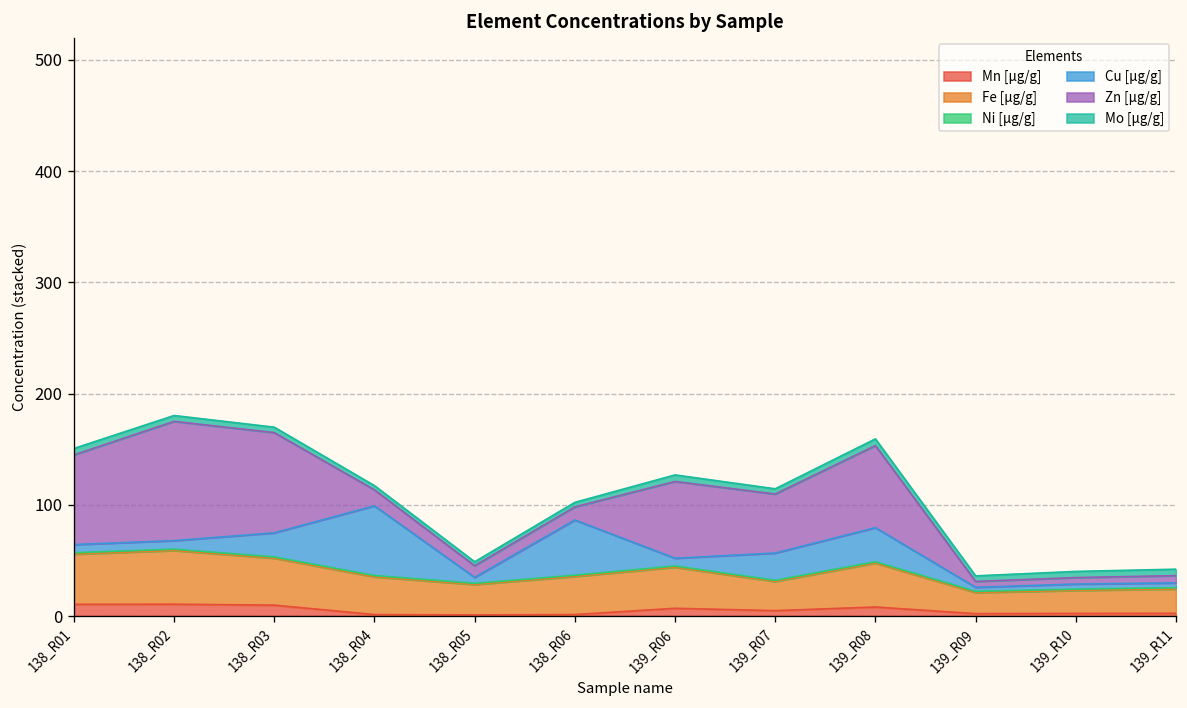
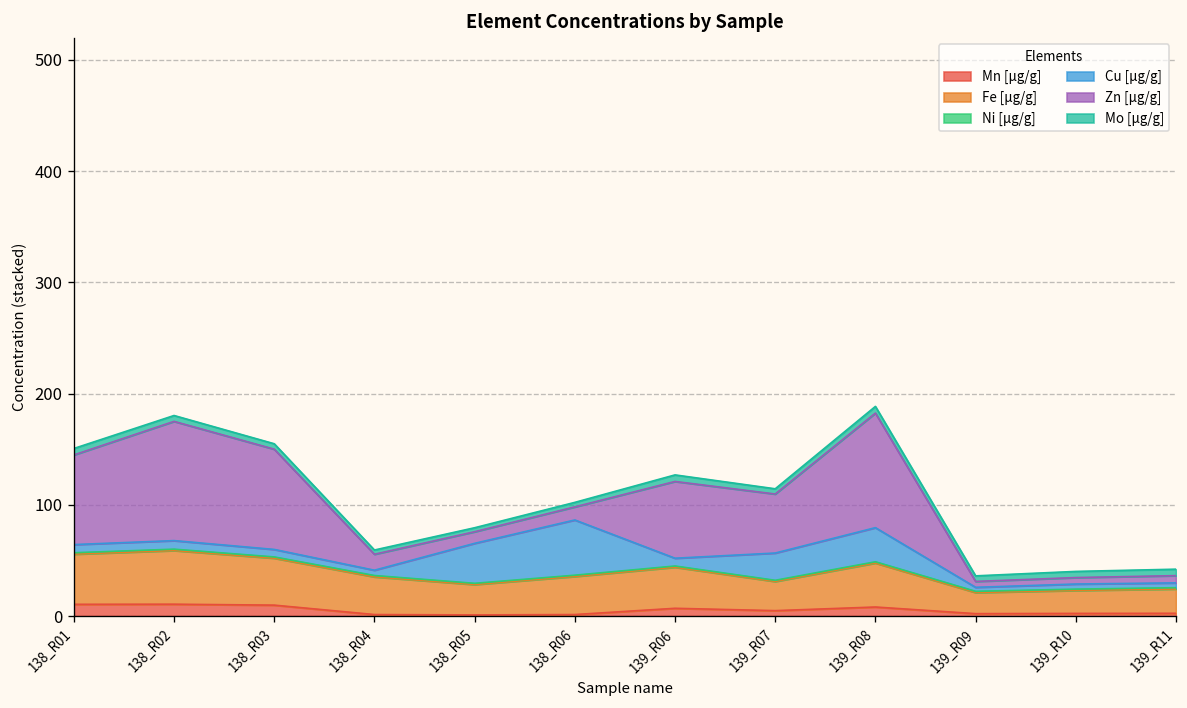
Cu [µg/g], 138_R03: 20 -> 10
Cu [µg/g], 138_R04: 60 -> 0
Cu [µg/g], 138_R05: 10 -> 40
Zn [µg/g], 139_R08: 70 -> 100
